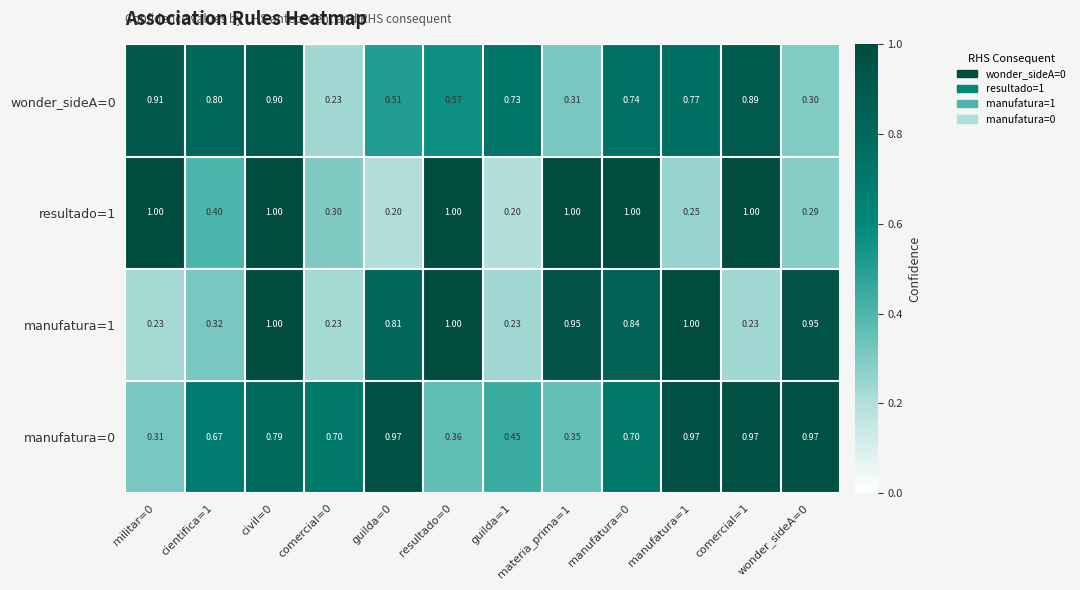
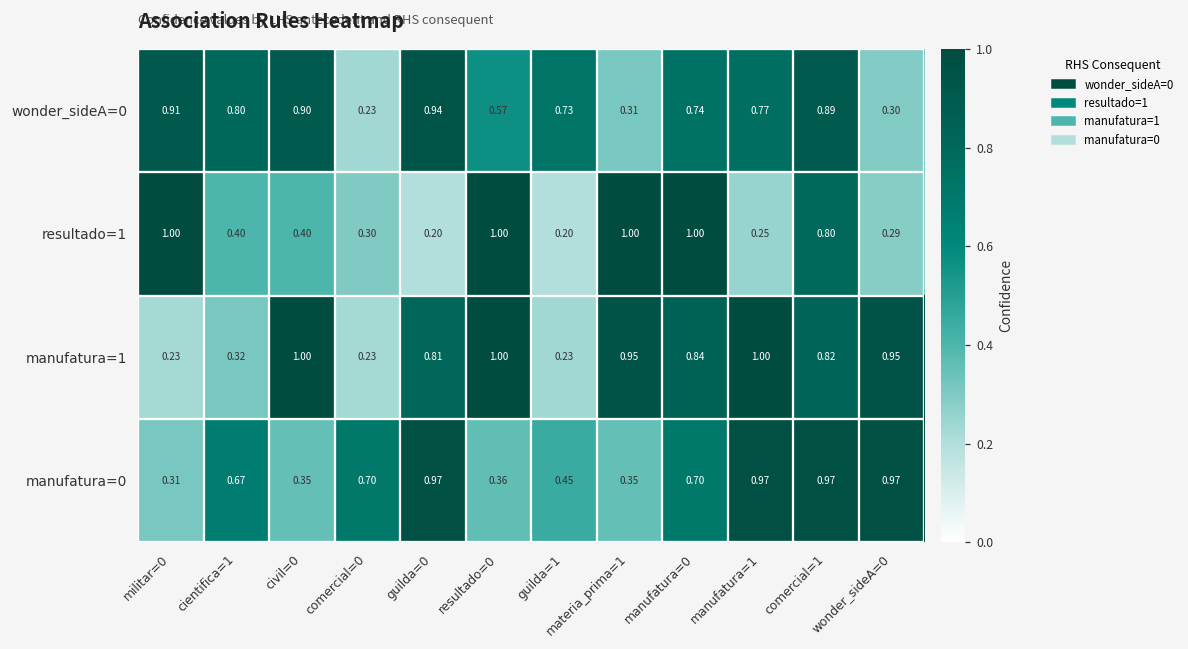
wonder_sideA=0, guilda=0: 0.51 -> 0.94
resultado=1, civil=0: 1.00 -> 0.40
resultado=1, comercial=1: 1.00 -> 0.80
manufatura=1, comercial=1: 0.23 -> 0.82
manufatura=0, civil=0: 0.79 -> 0.35
